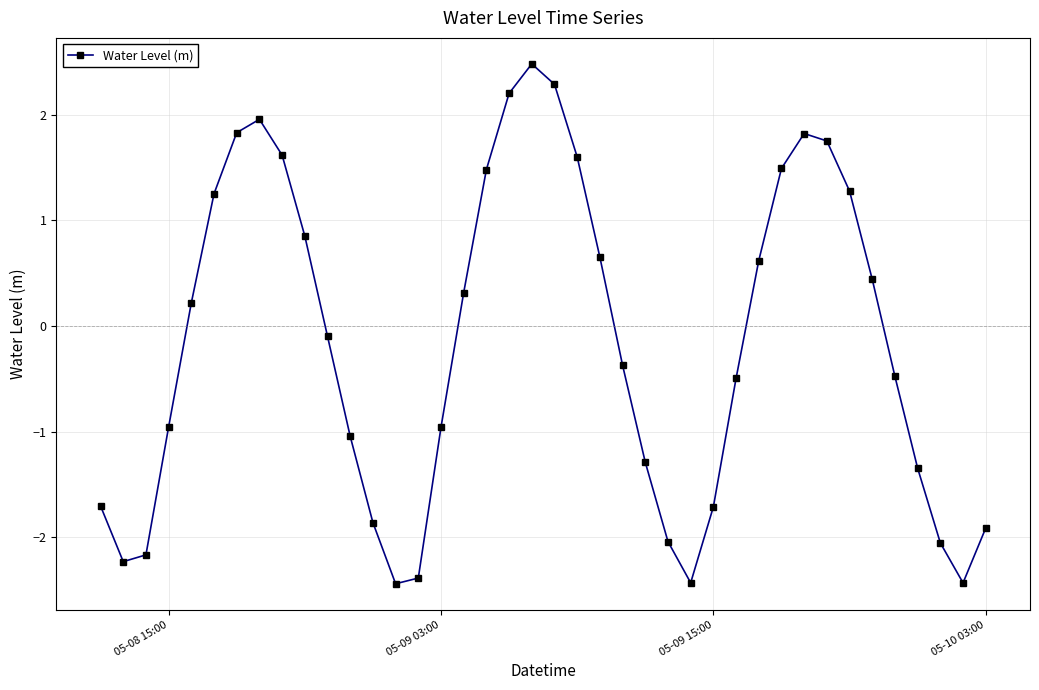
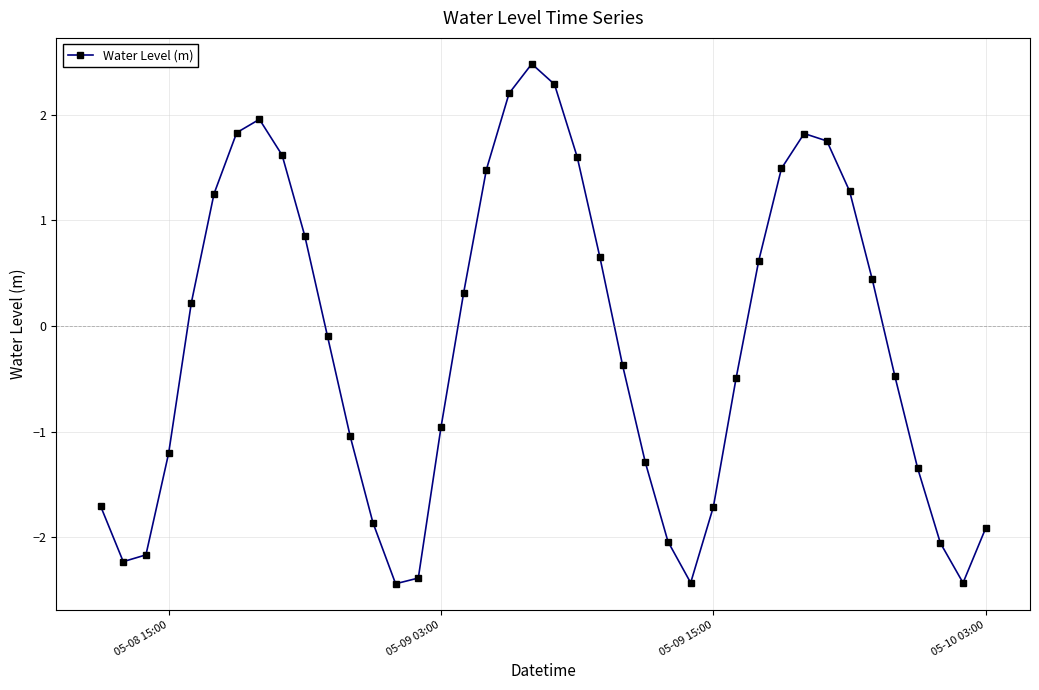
05-08 15:00: -0.96 -> -1.21
